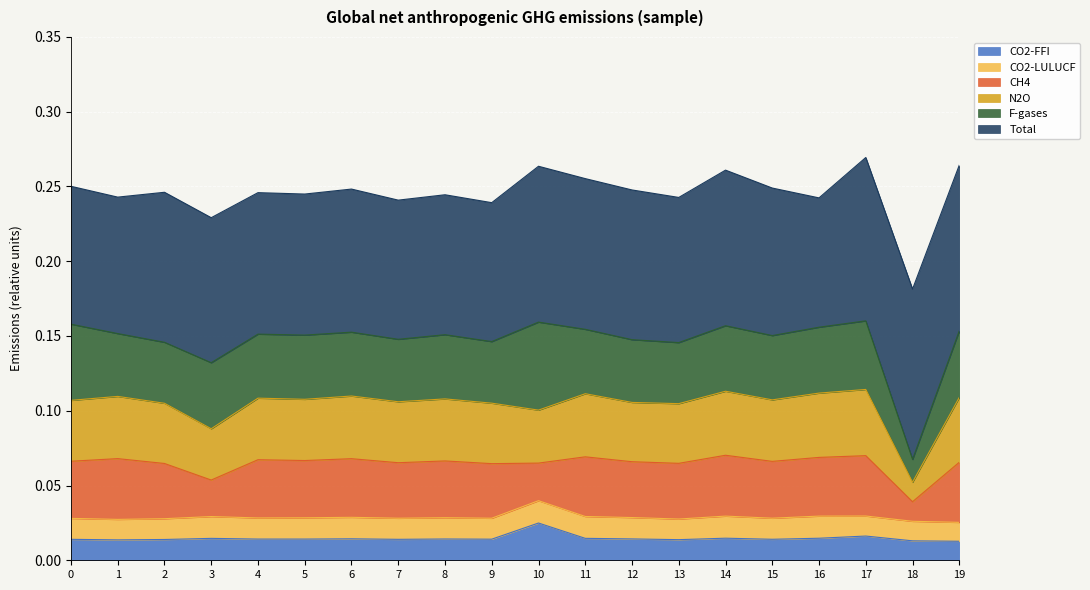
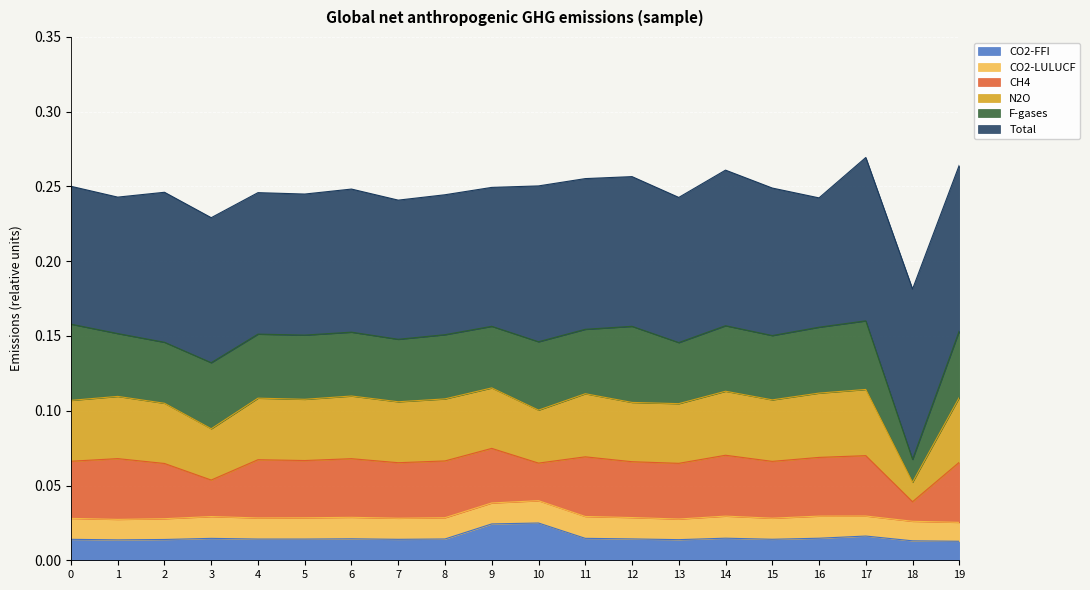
CO2-FFI, 9: 0.014 -> 0.024
F-gases, 10: 0.059 -> 0.046
F-gases, 12: 0.042 -> 0.051
